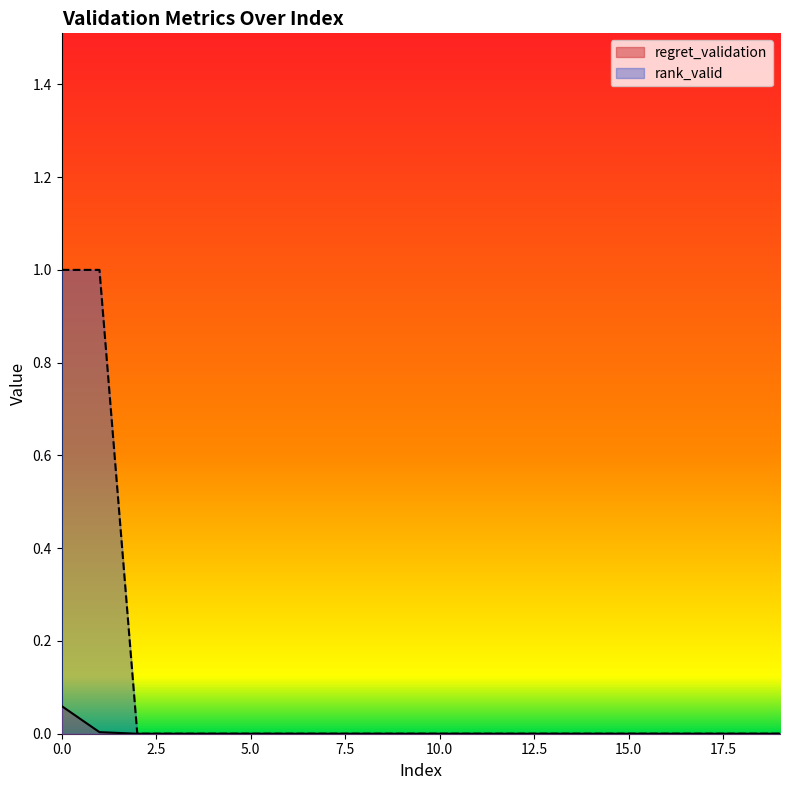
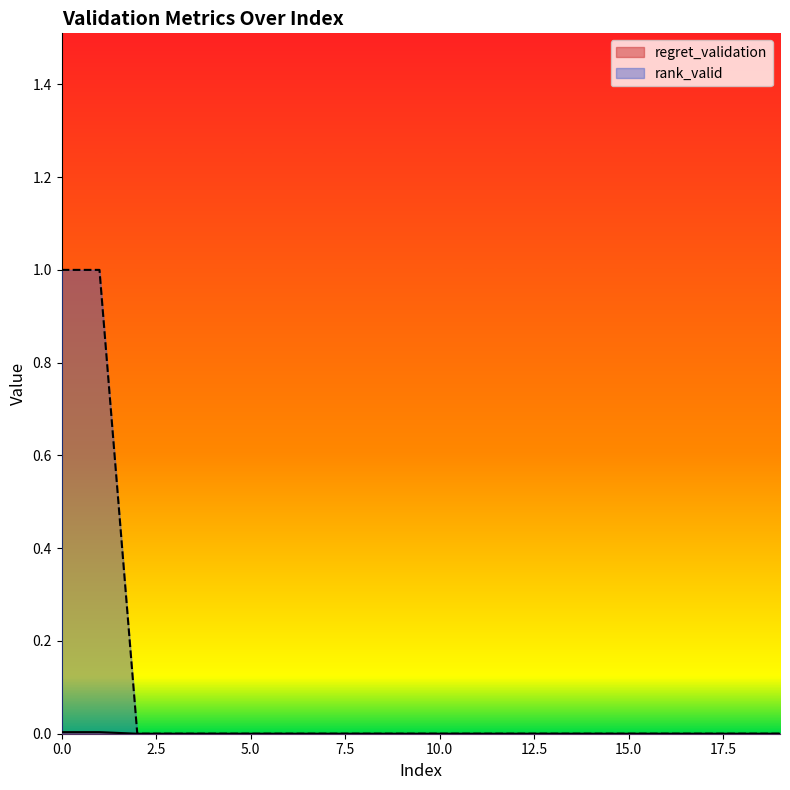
regret_validation, 0.0: 0.06 -> 0.00
